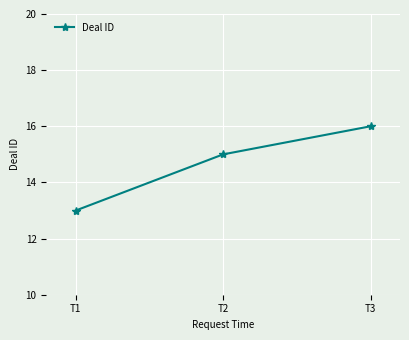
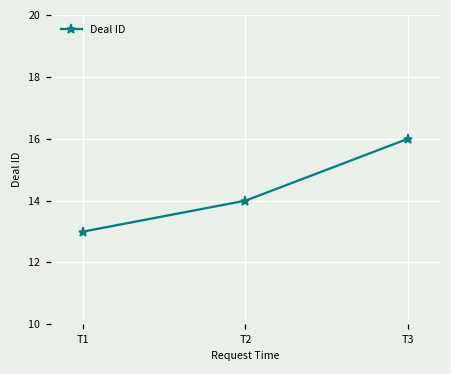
T2: 15 -> 14
